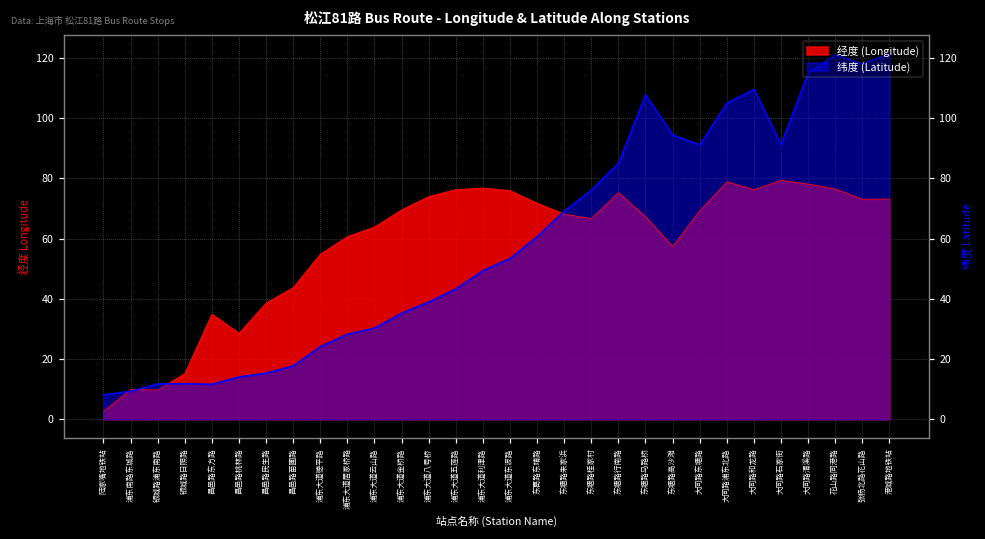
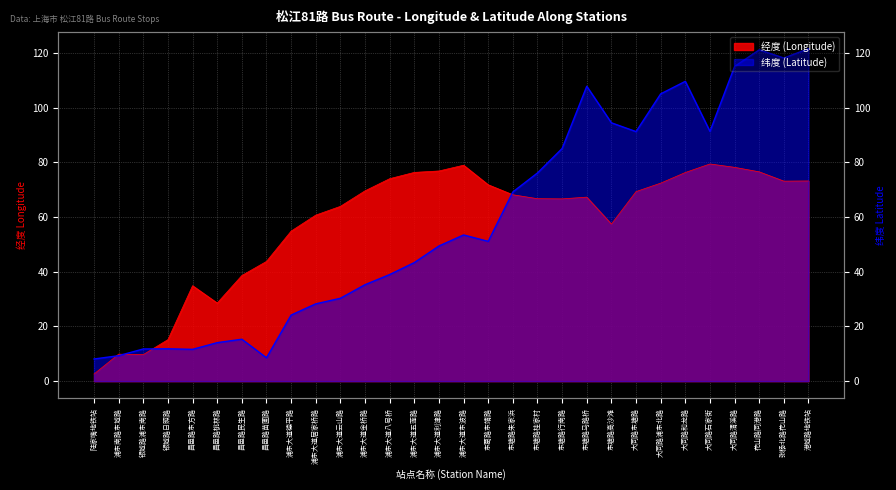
纬度 (Latitude), 昌邑路苗圃路: 18 -> 9
经度 (Longitude), 浦东大道东波路: 76 -> 79
纬度 (Latitude), 东葛路东靖路: 61 -> 51
经度 (Longitude), 东塘路行南路: 75 -> 67
经度 (Longitude), 大同路浦东北路: 79 -> 72
